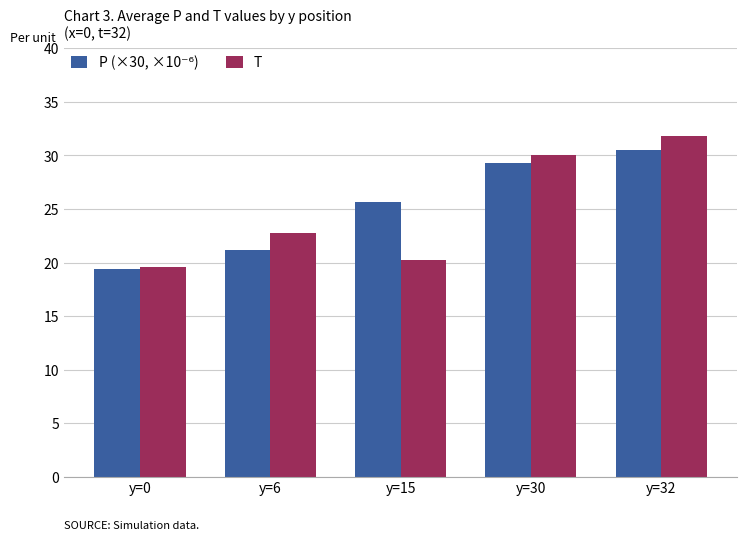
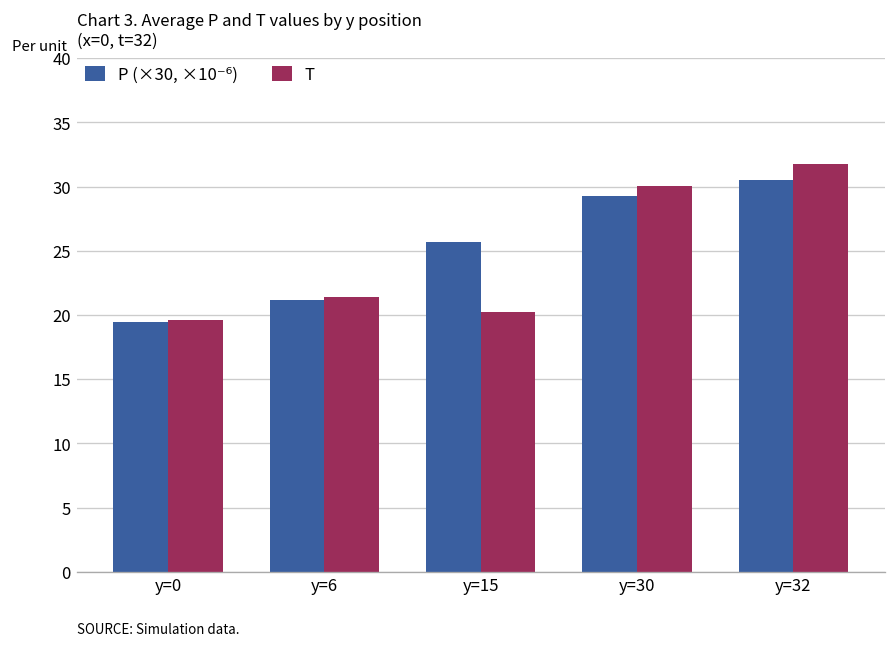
T, y=6: 22.7 -> 21.4
